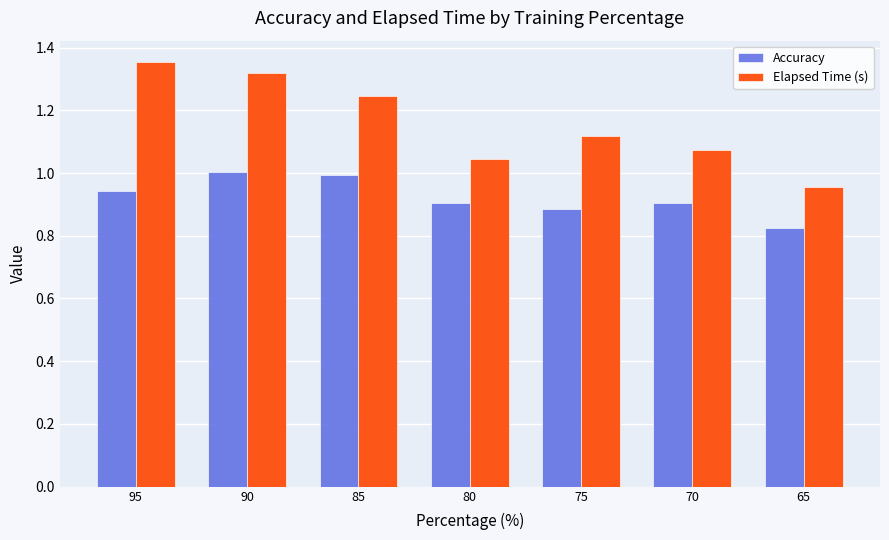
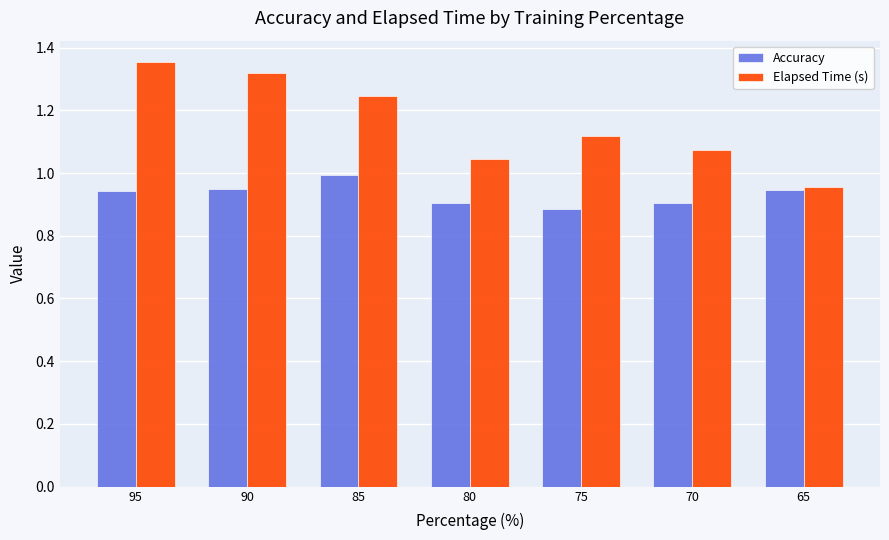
Accuracy, 90: 1.00 -> 0.95
Accuracy, 65: 0.82 -> 0.95
